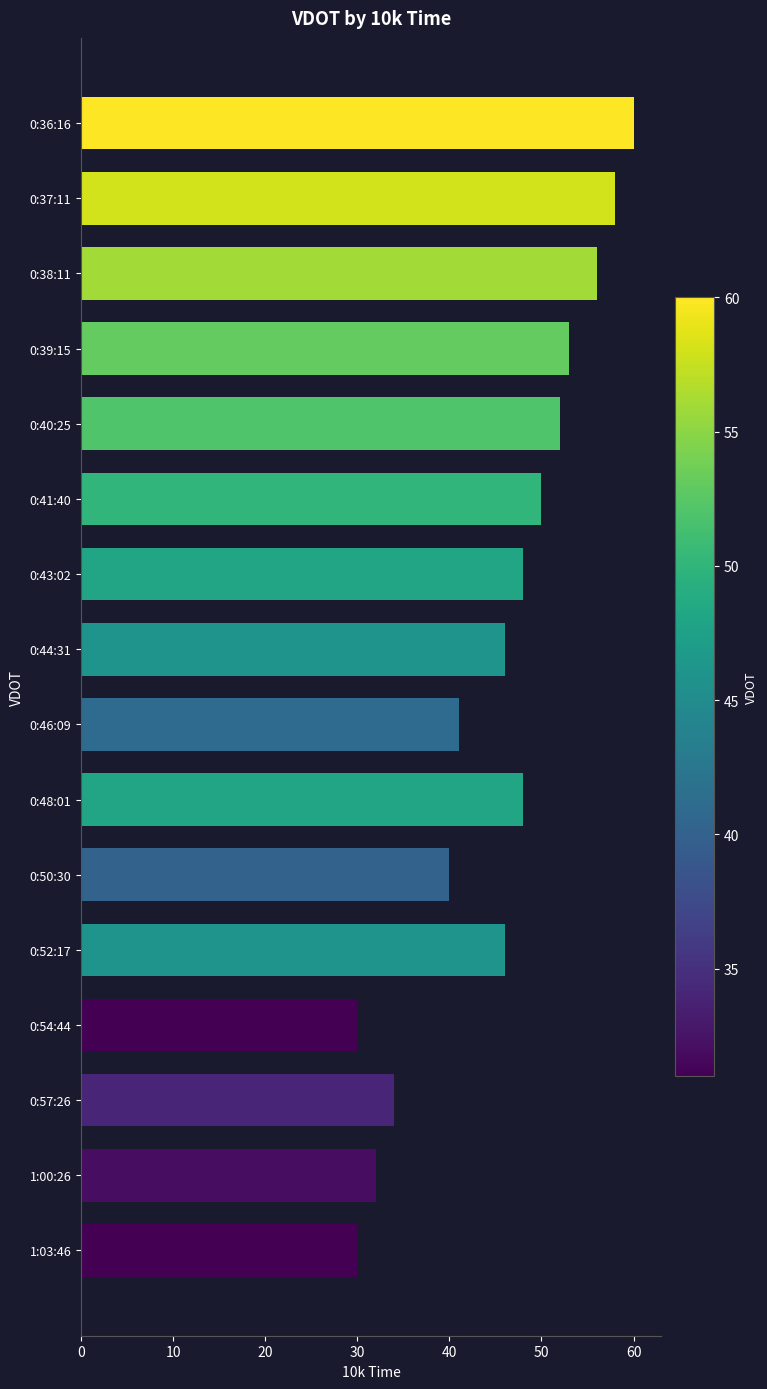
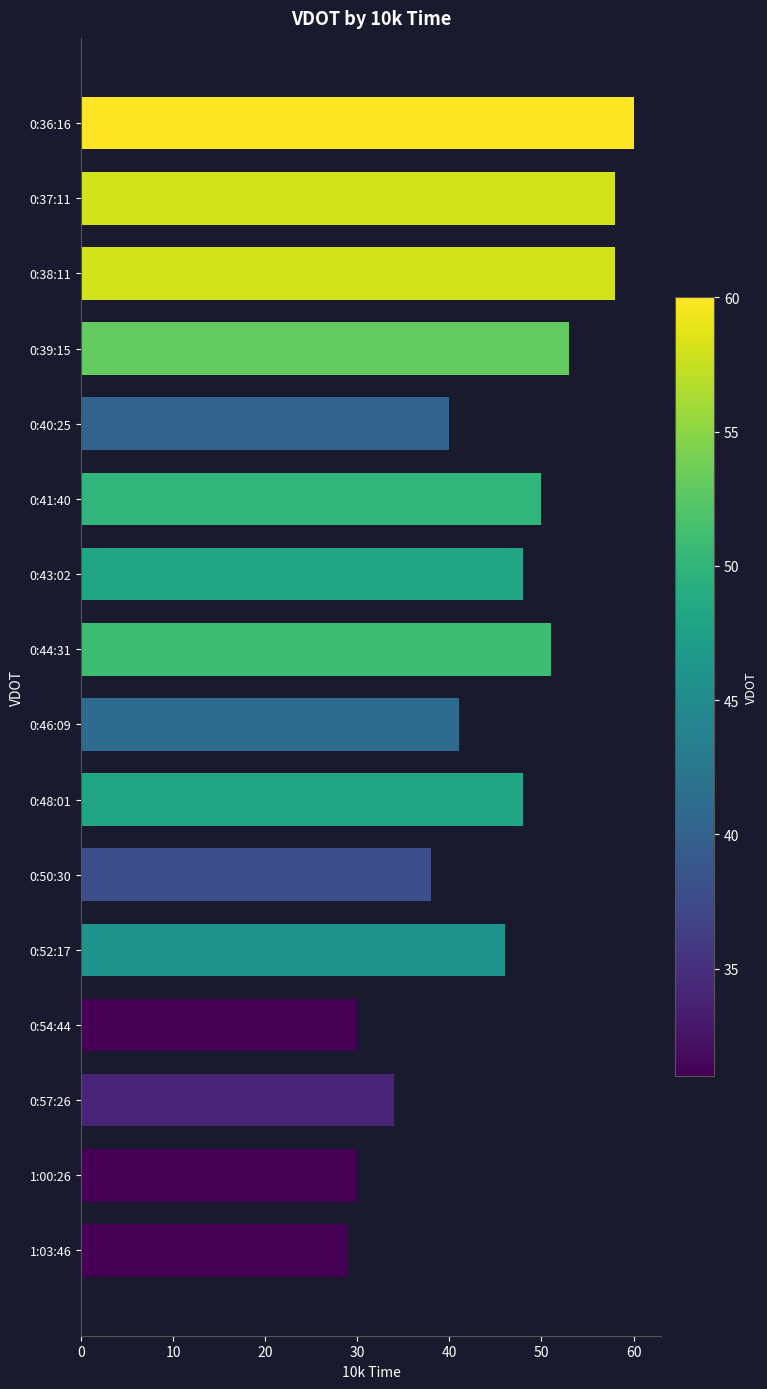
0:38:11: 56 -> 58
0:40:25: 52 -> 40
0:44:31: 46 -> 51
0:50:30: 40 -> 38
1:00:26: 32 -> 30
1:03:46: 30 -> 29
